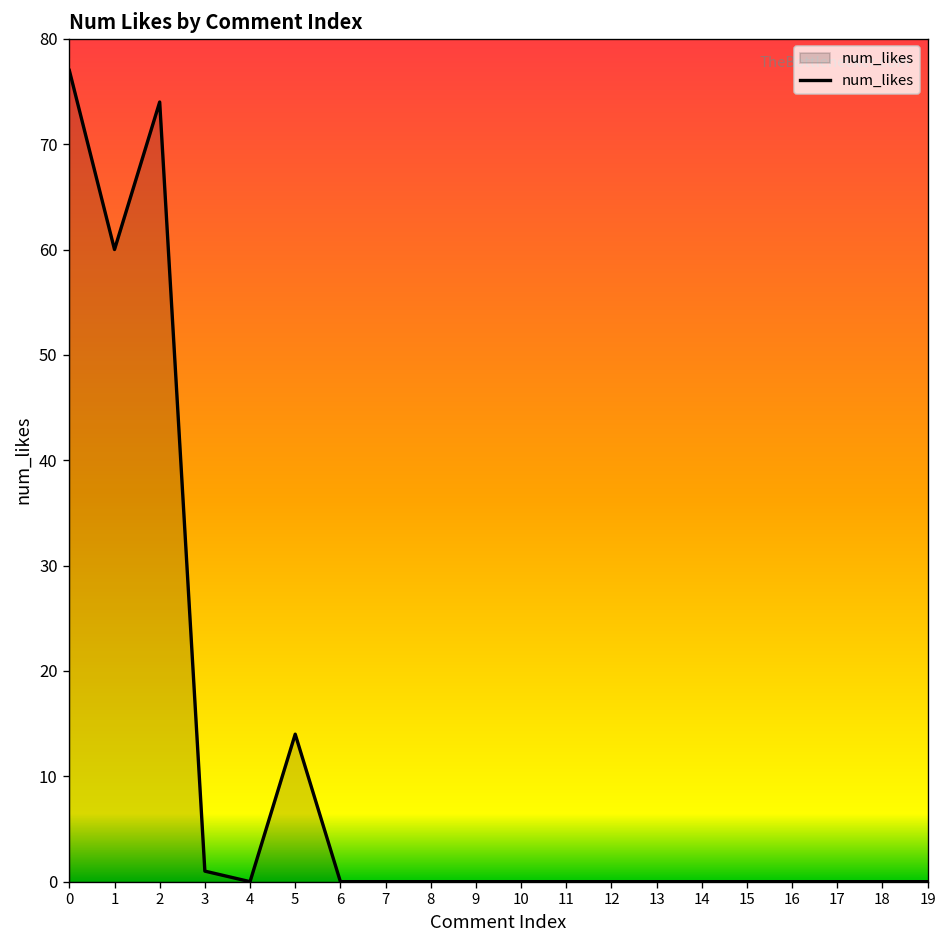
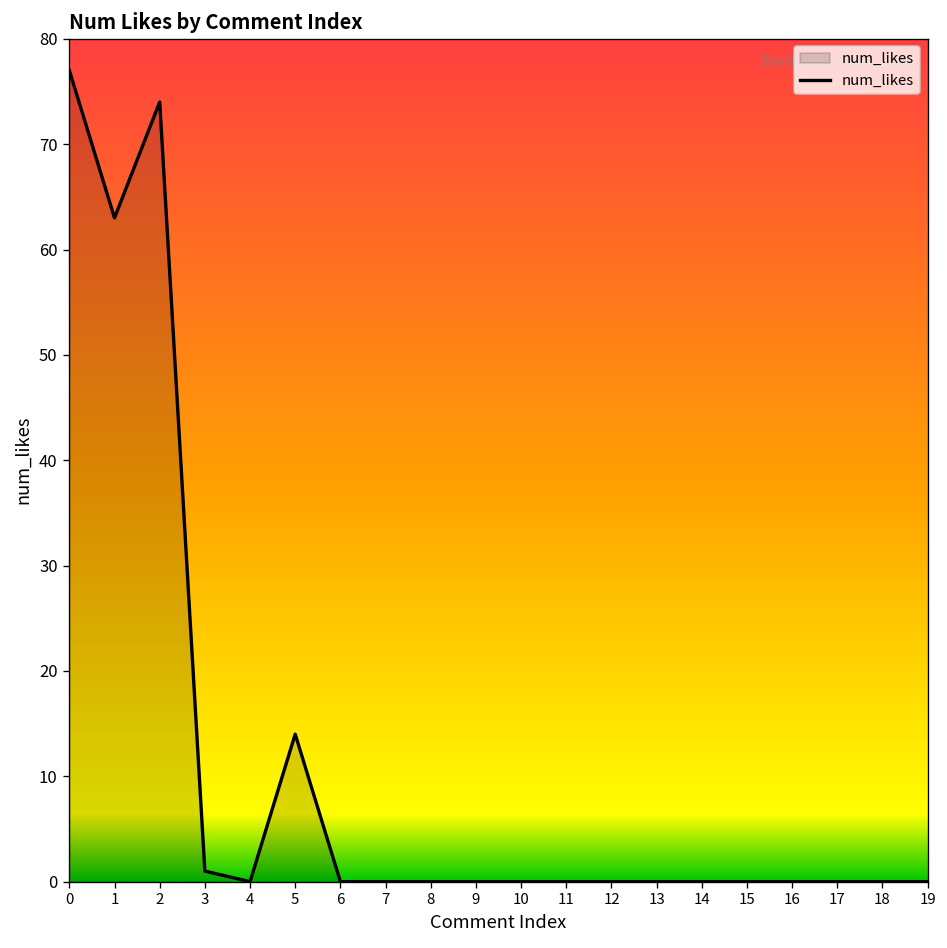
1: 60 -> 63
